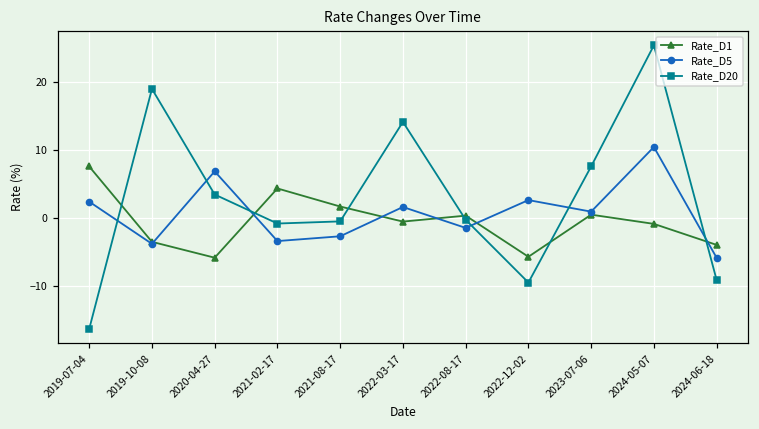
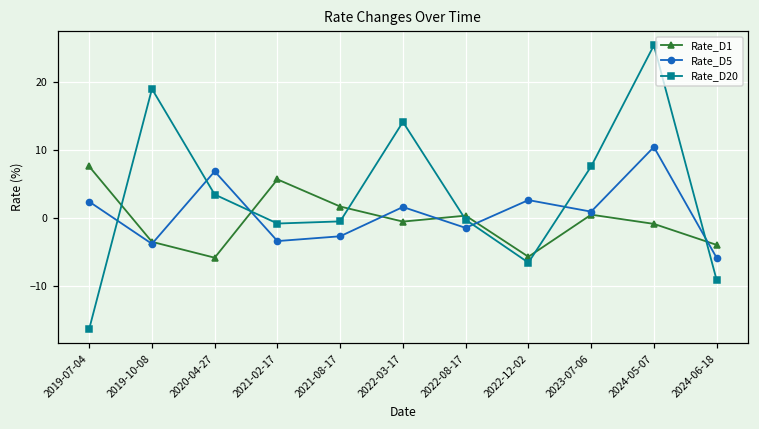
Rate_D1, 2021-02-17: 4 -> 6
Rate_D20, 2022-12-02: -10 -> -7
